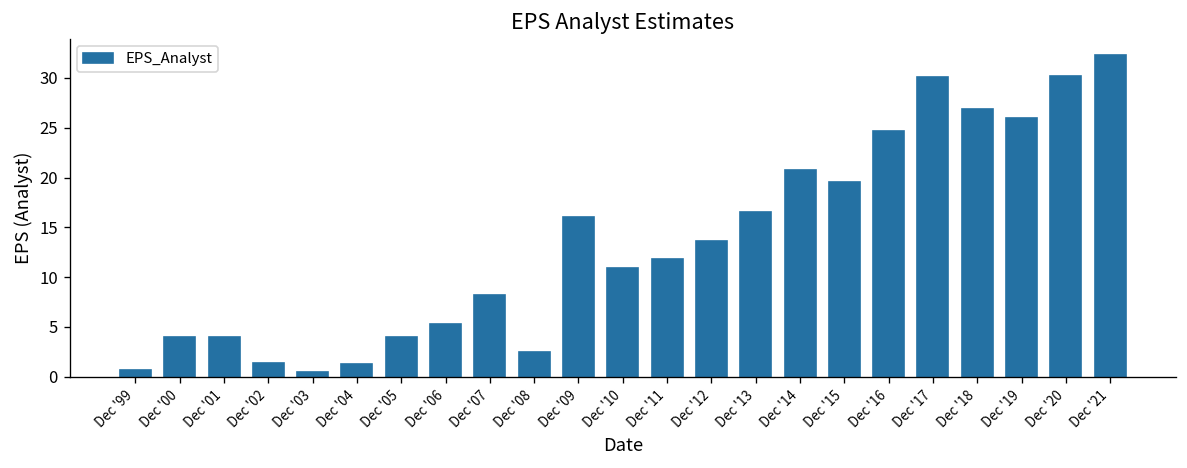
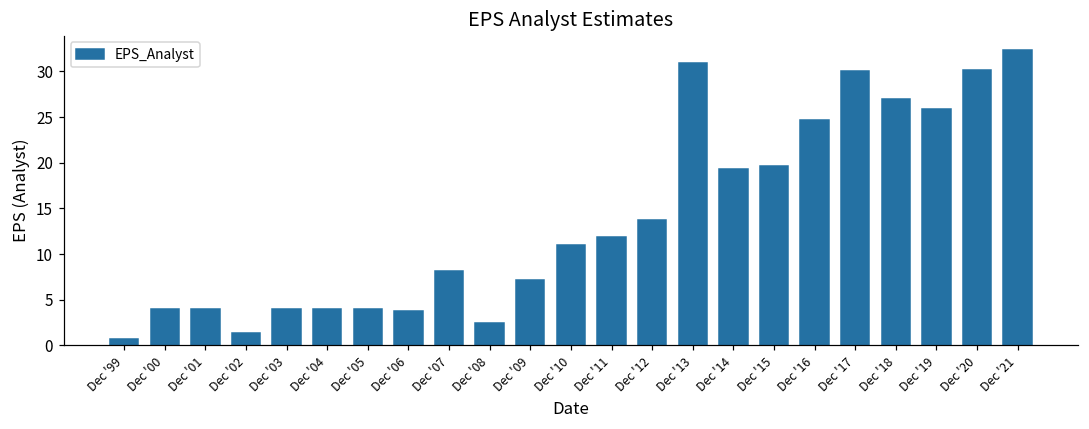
Dec '03: 1 -> 4
Dec '04: 1 -> 4
Dec '06: 5 -> 4
Dec '09: 16 -> 7
Dec '13: 17 -> 31
Dec '14: 21 -> 19
